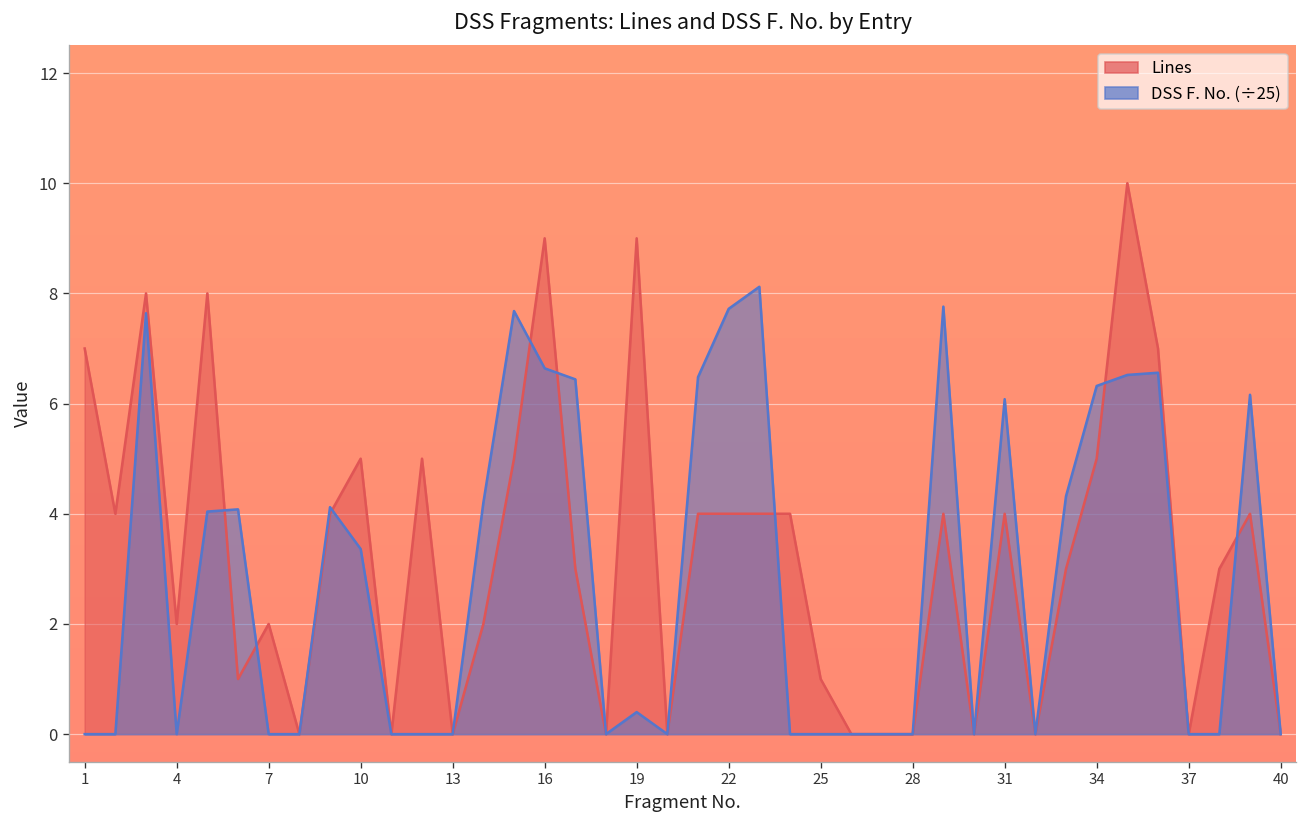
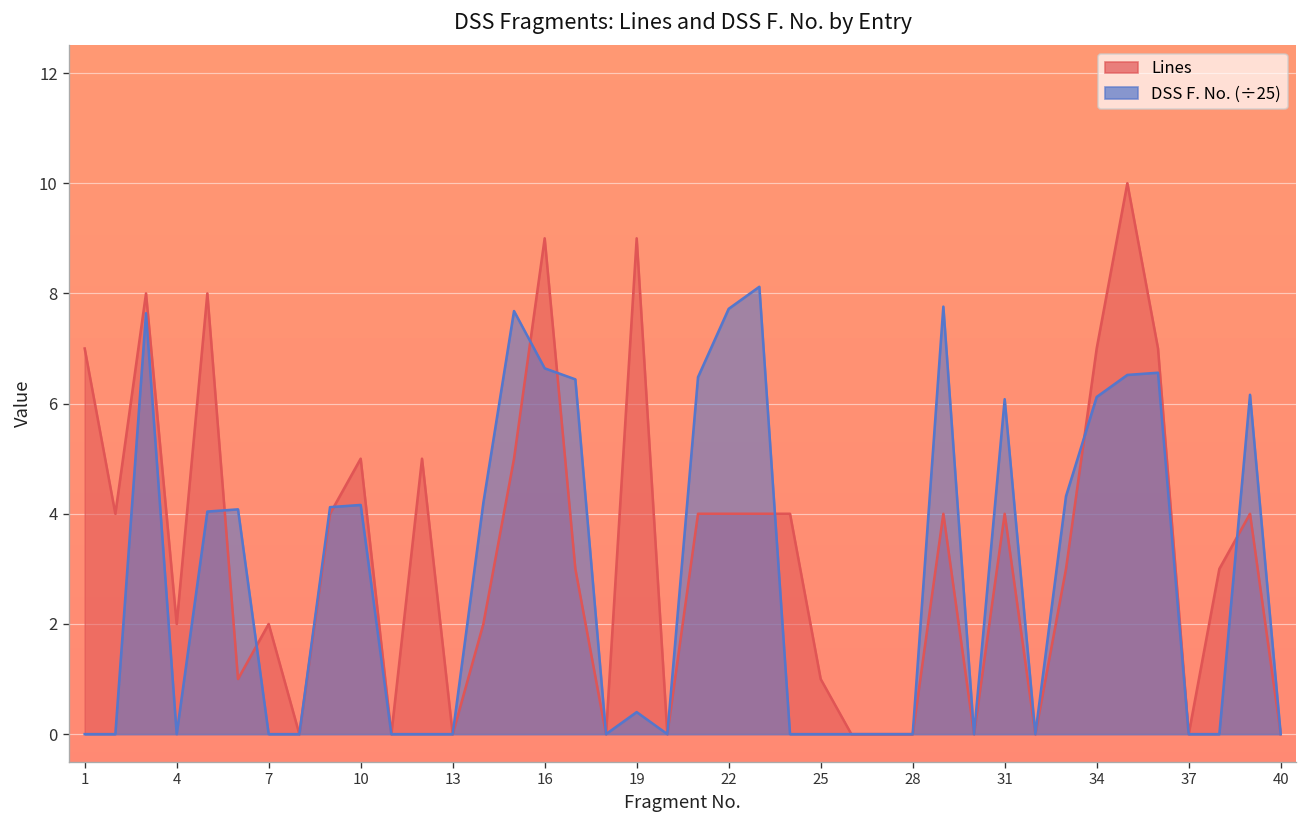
DSS F. No. (÷25), 10: 3.4 -> 4.2
Lines, 34: 5 -> 7
DSS F. No. (÷25), 34: 6.3 -> 6.1
